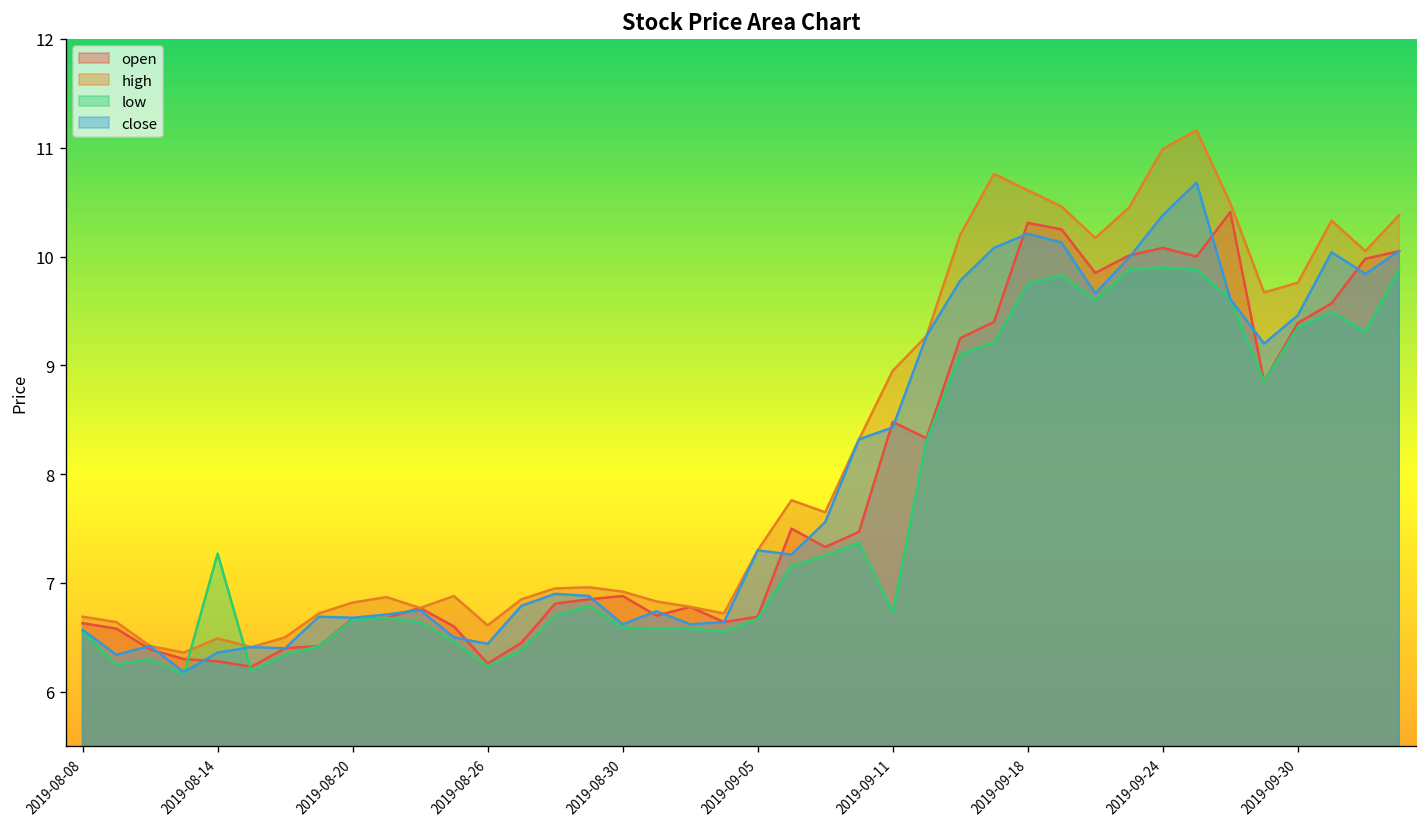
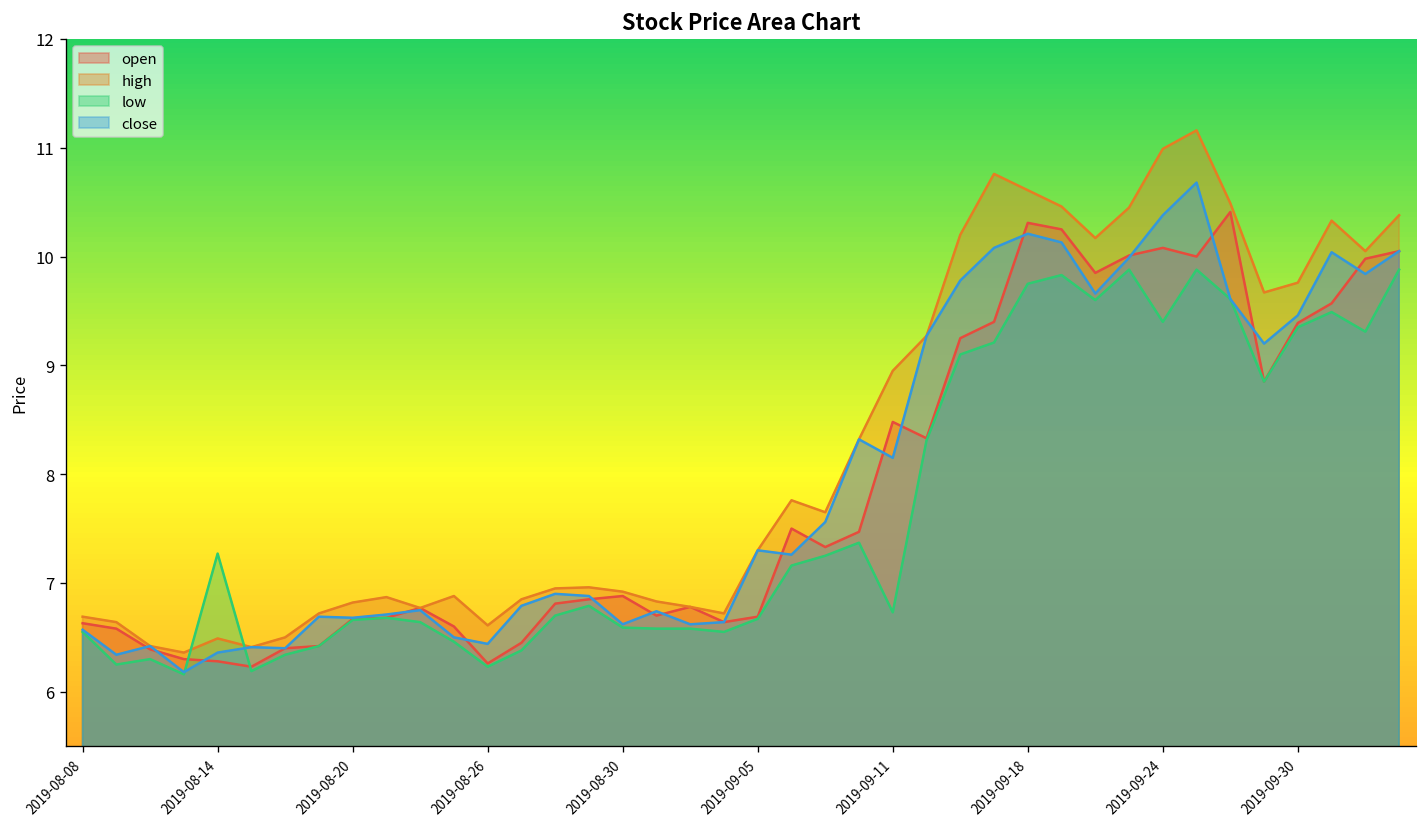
close, 2019-09-11: 8.4 -> 8.2
low, 2019-09-24: 9.9 -> 9.4
